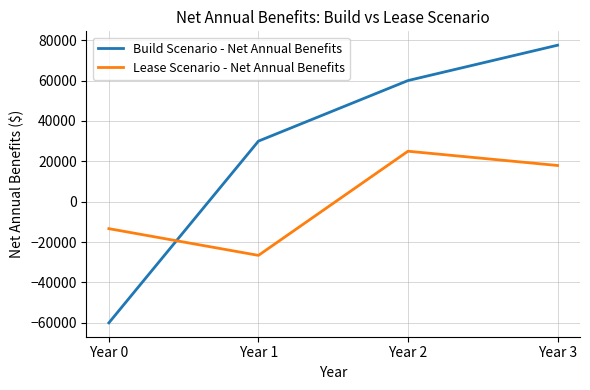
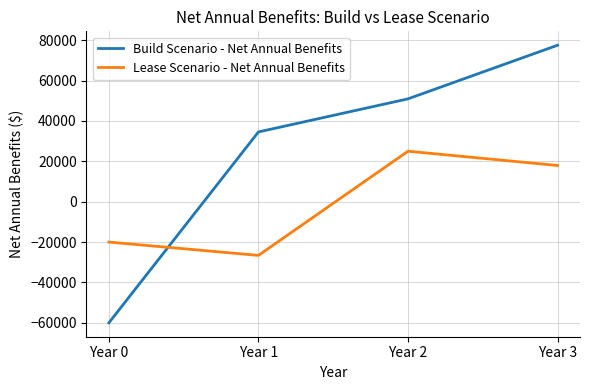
Lease Scenario - Net Annual Benefits, Year 0: -13000 -> -20000
Build Scenario - Net Annual Benefits, Year 1: 30000 -> 35000
Build Scenario - Net Annual Benefits, Year 2: 60000 -> 51000
